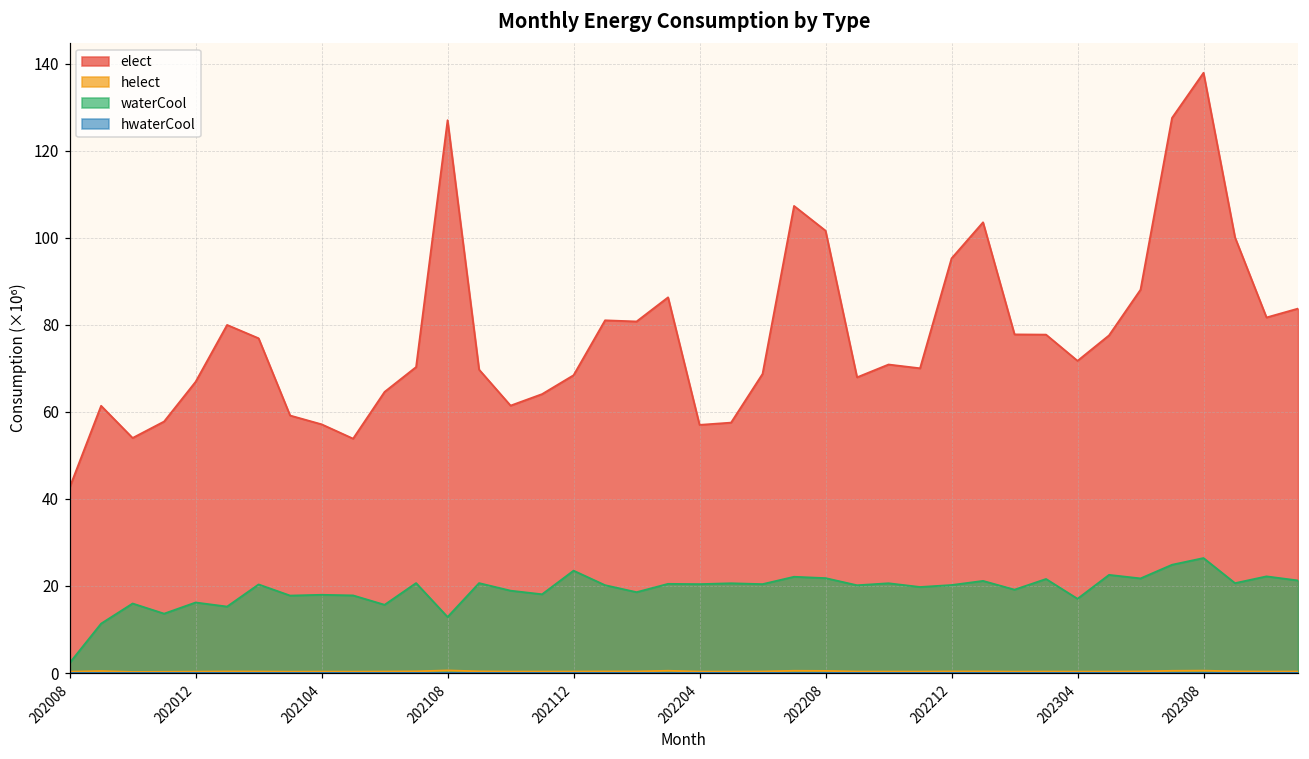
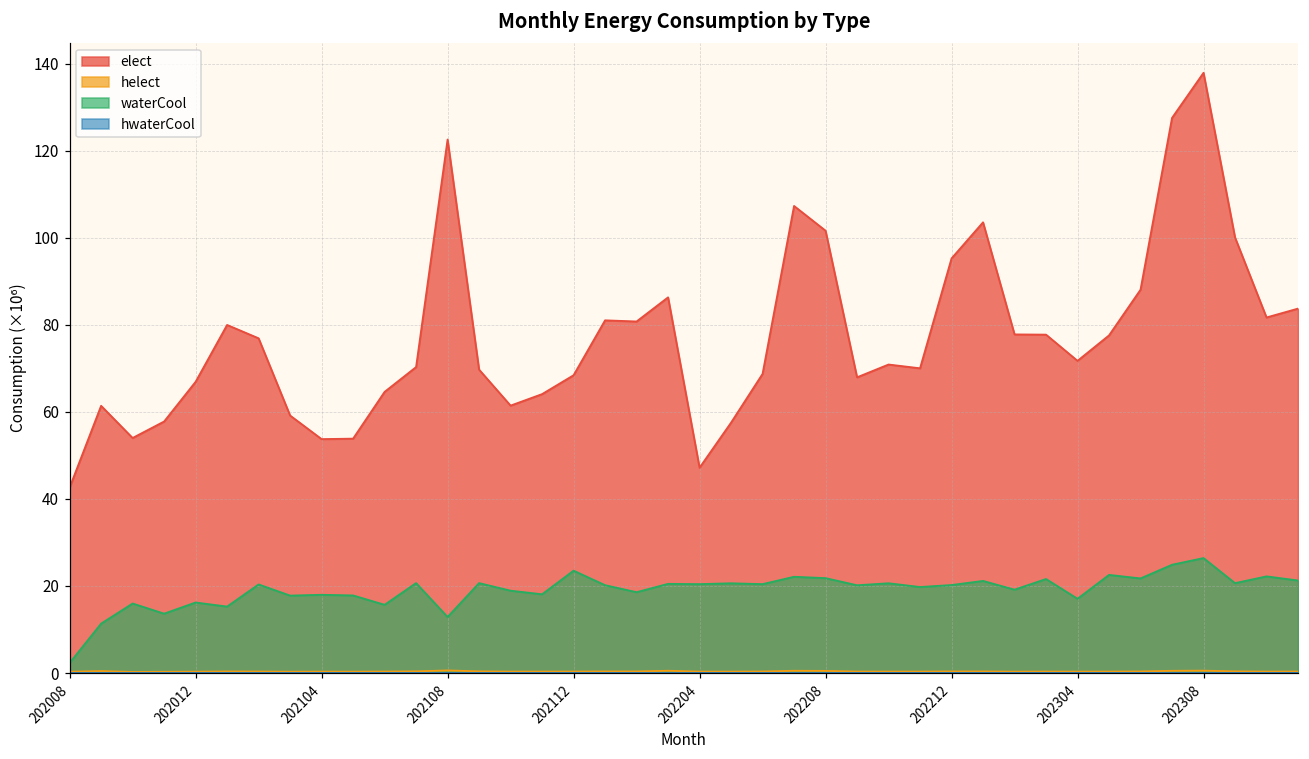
elect, 202104: 57 -> 54
elect, 202108: 127 -> 123
elect, 202204: 57 -> 47
